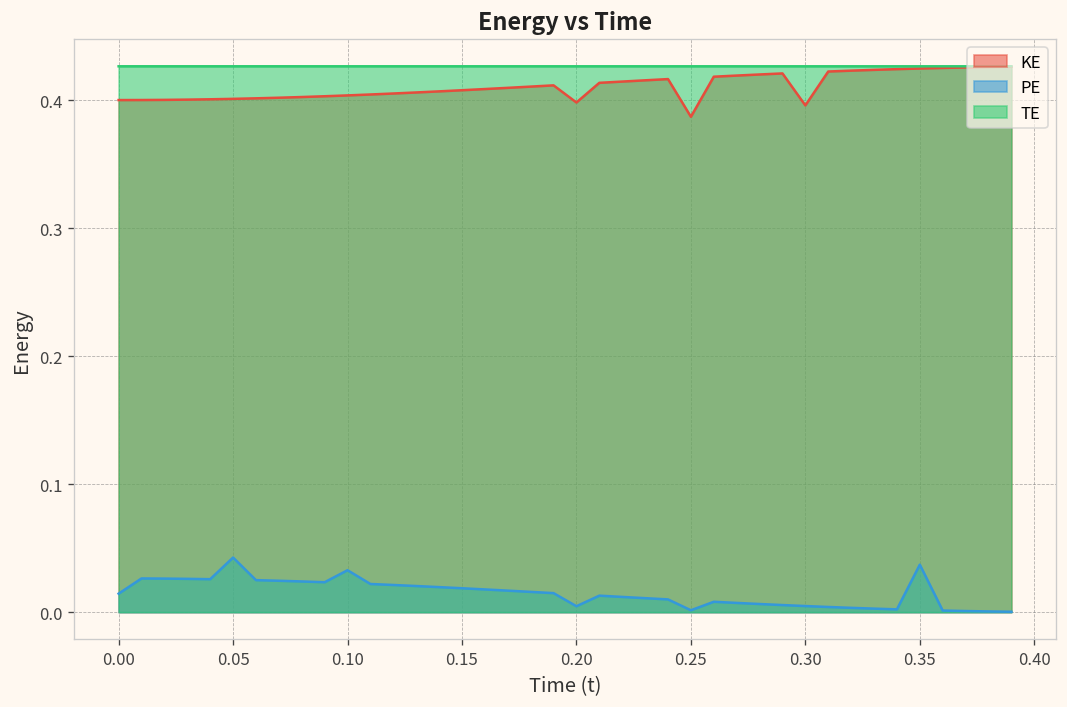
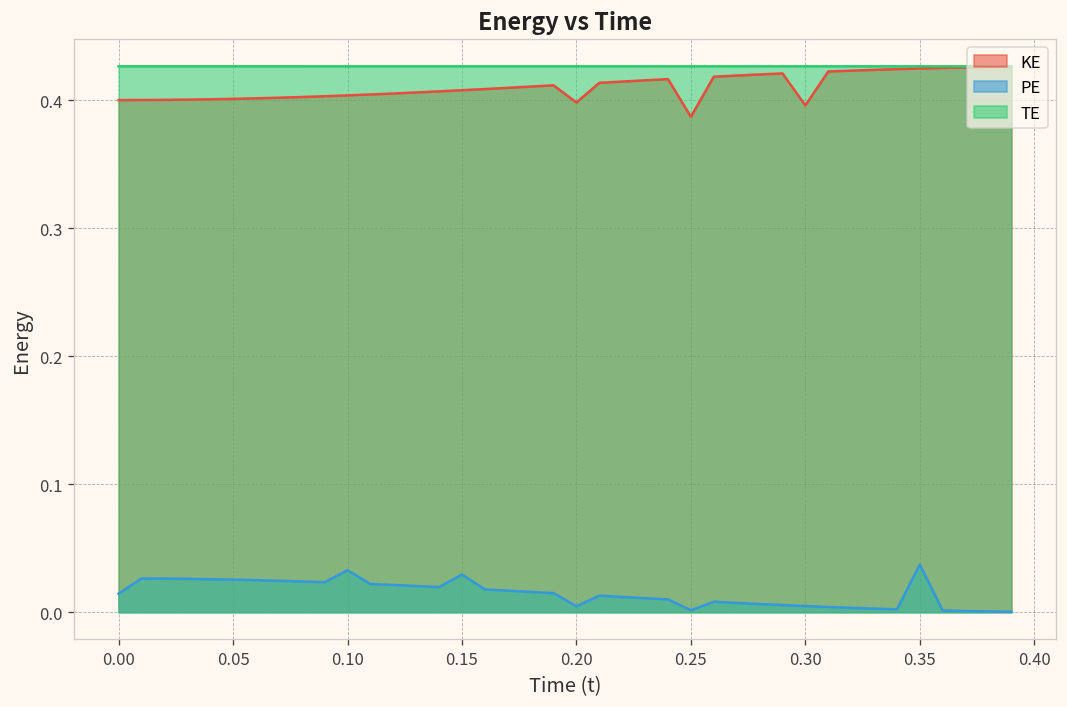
PE, 0.05: 0.043 -> 0.025
PE, 0.15: 0.019 -> 0.029
